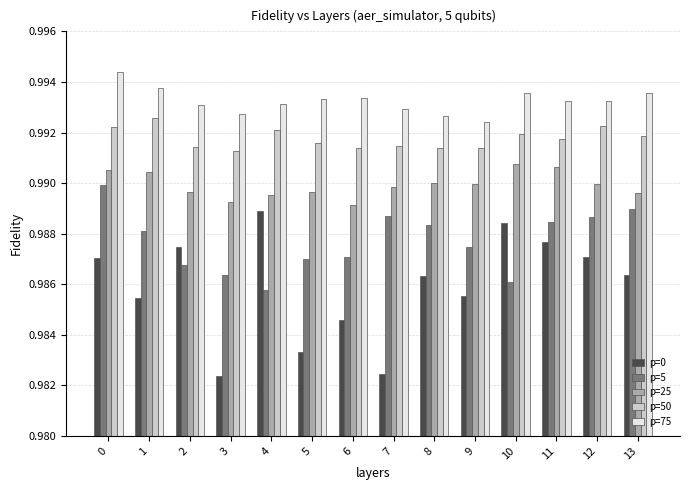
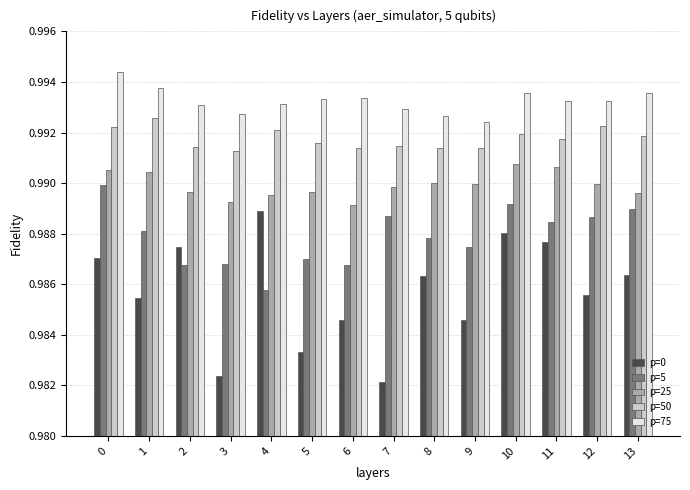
p=5, 3: 0.9864 -> 0.9868
p=5, 6: 0.9871 -> 0.9868
p=0, 7: 0.9824 -> 0.9821
p=5, 8: 0.9883 -> 0.9878
p=0, 9: 0.9855 -> 0.9846
p=0, 10: 0.9884 -> 0.9880
p=5, 10: 0.9861 -> 0.9892
p=0, 12: 0.9871 -> 0.9856
